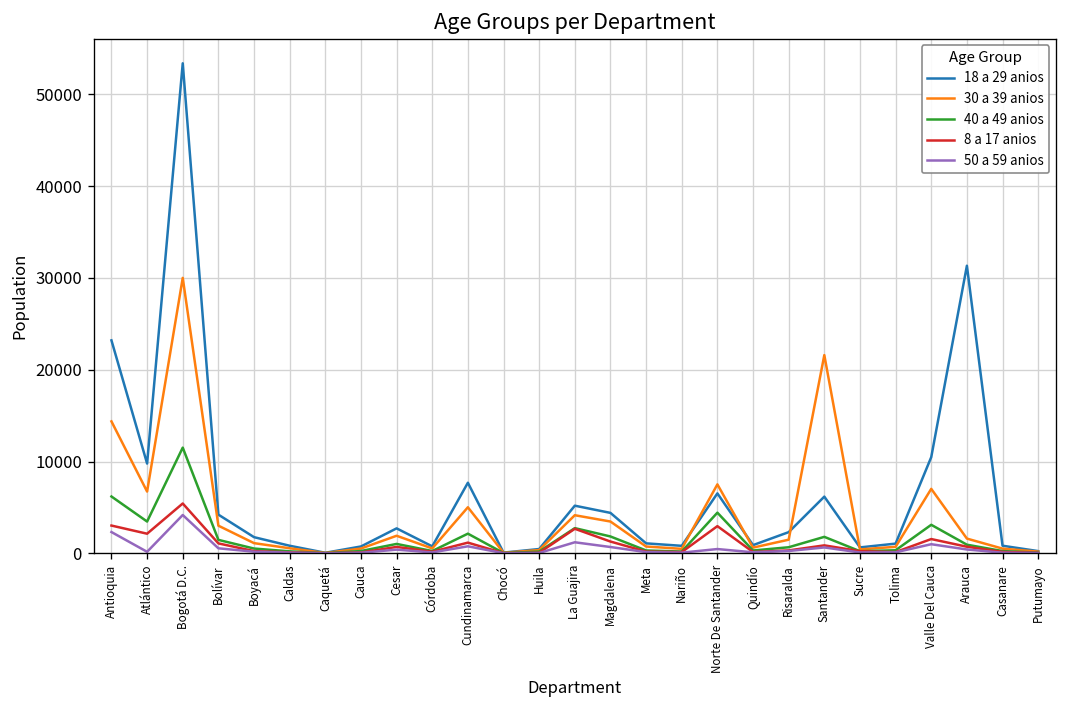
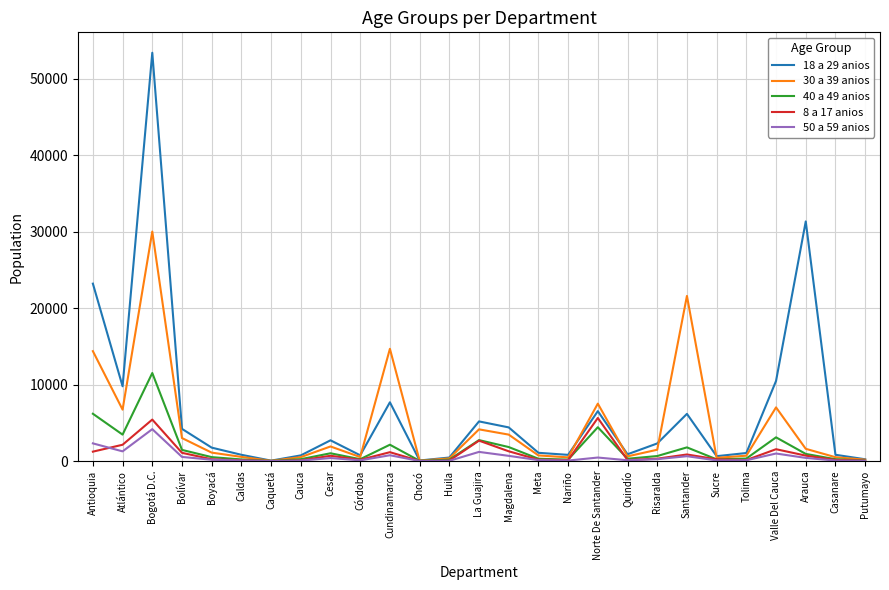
8 a 17 anios, Antioquia: 3000 -> 1000
50 a 59 anios, Atlántico: 0 -> 1000
30 a 39 anios, Cundinamarca: 5000 -> 15000
8 a 17 anios, Norte De Santander: 3000 -> 6000
